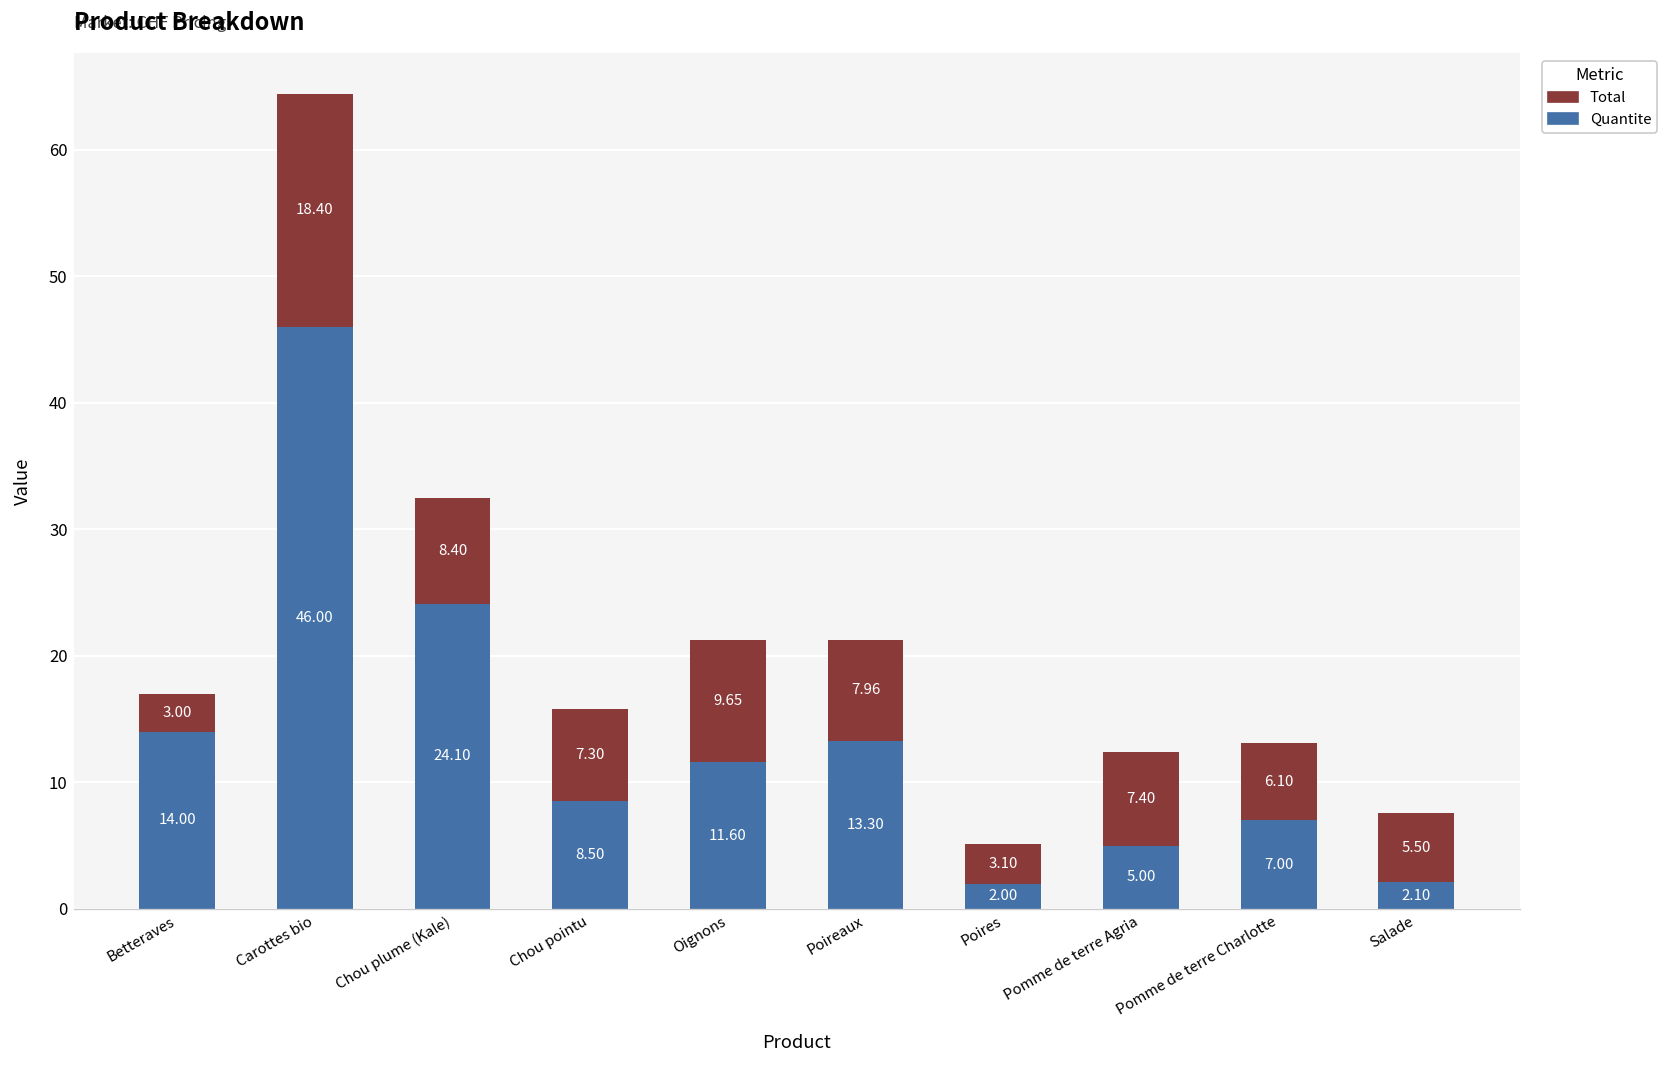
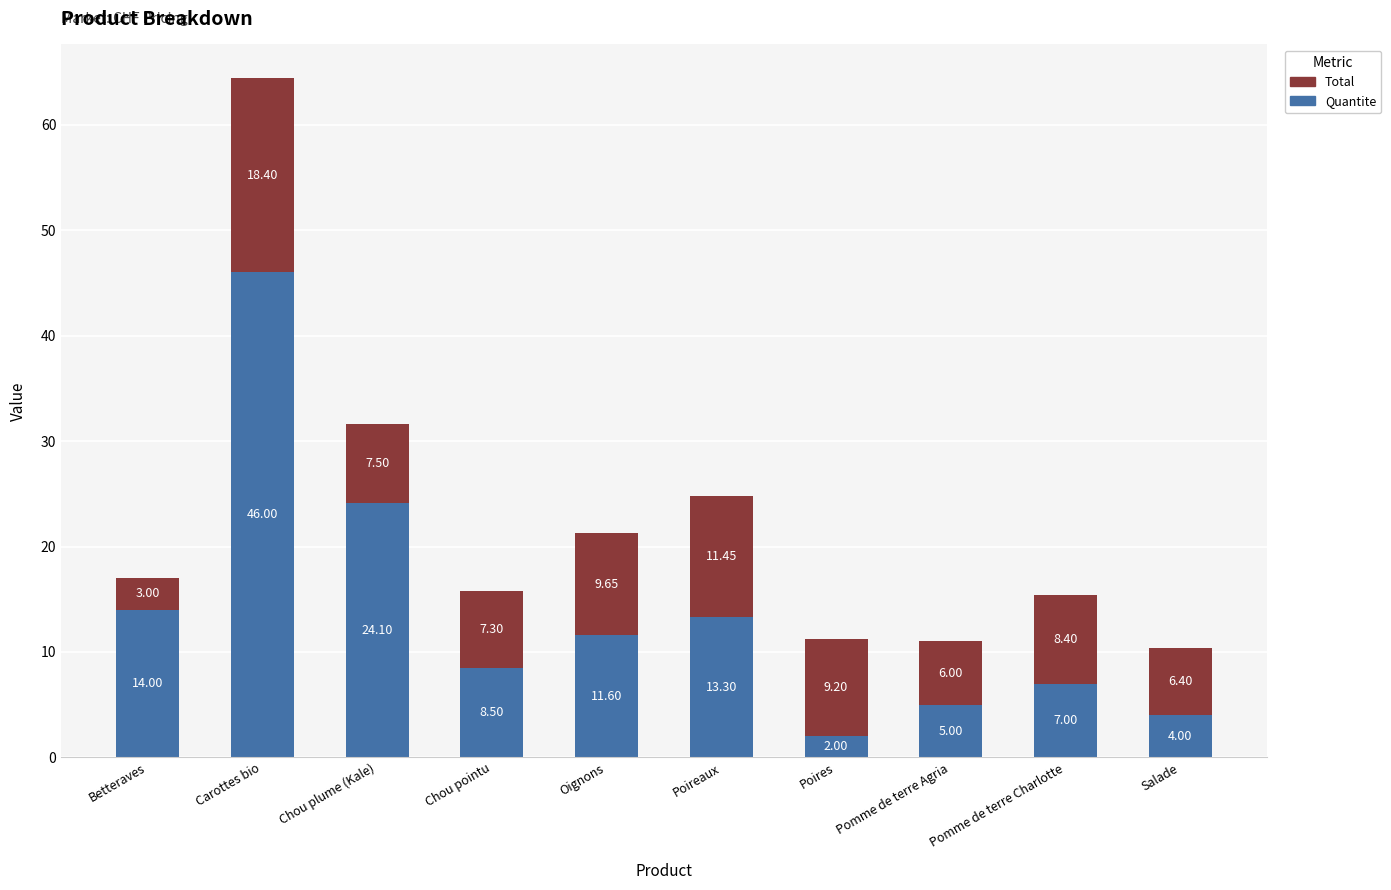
Total, Chou plume (Kale): 8.40 -> 7.50
Total, Poireaux: 7.96 -> 11.45
Total, Poires: 3.10 -> 9.20
Total, Pomme de terre Agria: 7.40 -> 6.00
Total, Pomme de terre Charlotte: 6.10 -> 8.40
Quantite, Salade: 2.10 -> 4.00
Total, Salade: 5.50 -> 6.40
